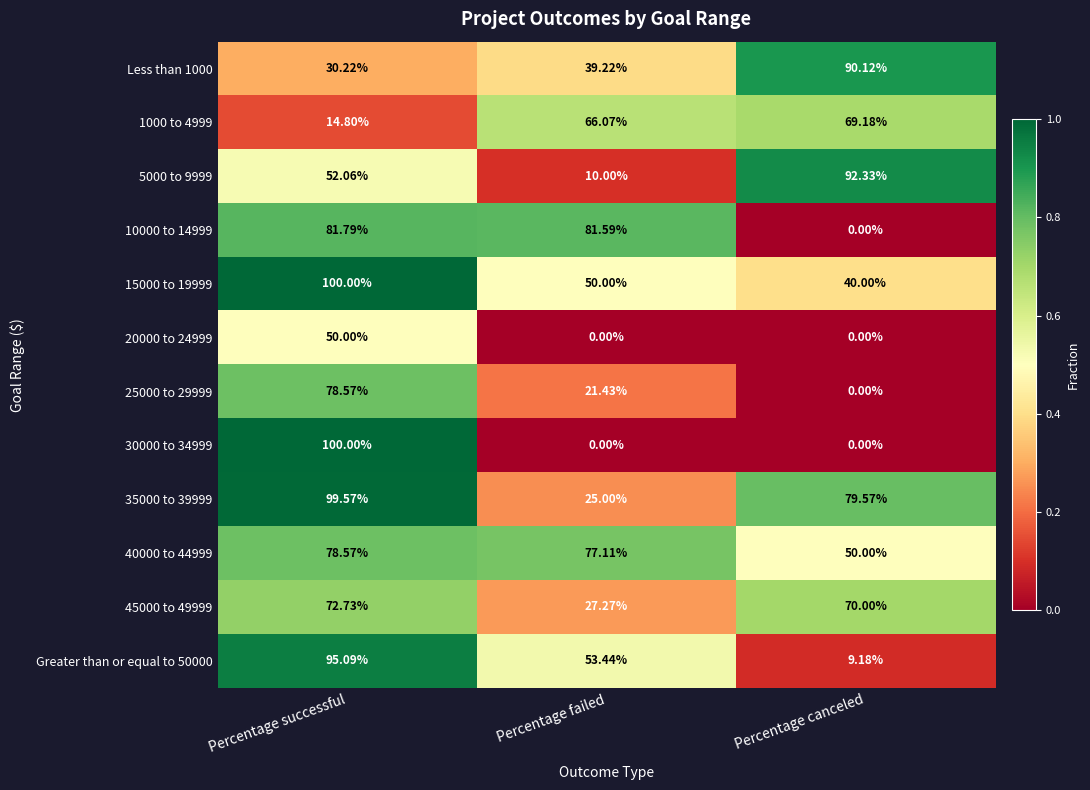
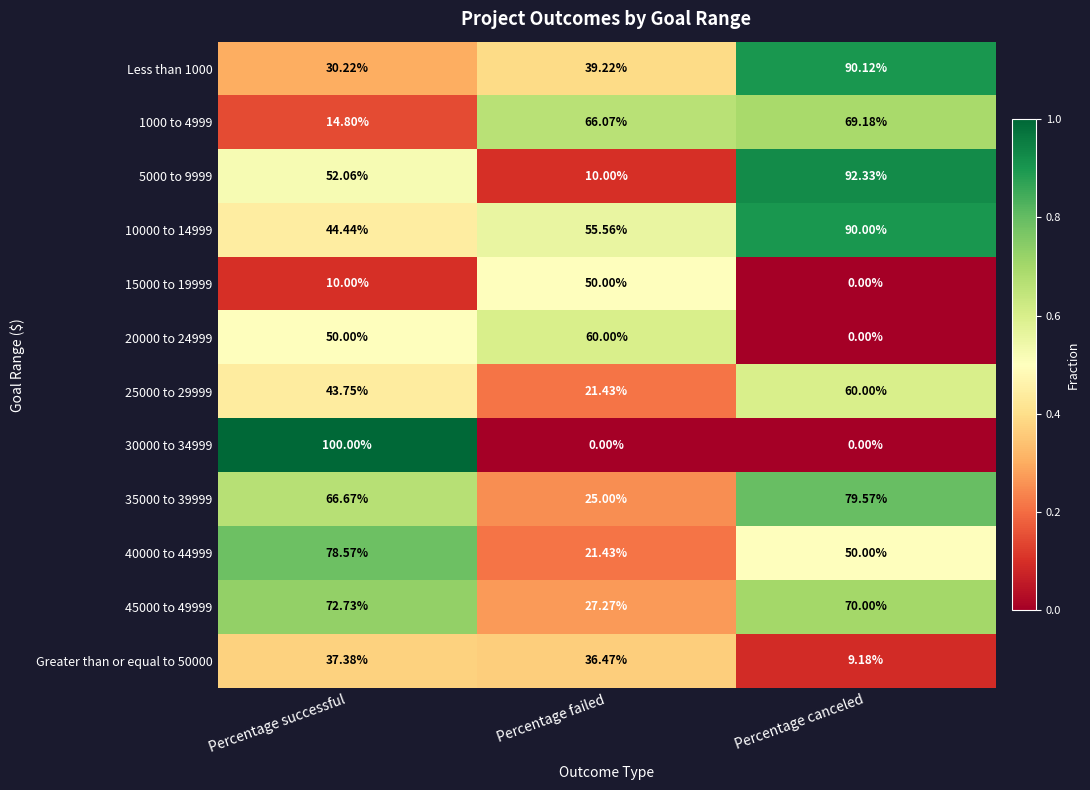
10000 to 14999, Percentage successful: 81.79% -> 44.44%
10000 to 14999, Percentage failed: 81.59% -> 55.56%
10000 to 14999, Percentage canceled: 0.00% -> 90.00%
15000 to 19999, Percentage successful: 100.00% -> 10.00%
15000 to 19999, Percentage canceled: 40.00% -> 0.00%
20000 to 24999, Percentage failed: 0.00% -> 60.00%
25000 to 29999, Percentage successful: 78.57% -> 43.75%
25000 to 29999, Percentage canceled: 0.00% -> 60.00%
35000 to 39999, Percentage successful: 99.57% -> 66.67%
40000 to 44999, Percentage failed: 77.11% -> 21.43%
Greater than or equal to 50000, Percentage successful: 95.09% -> 37.38%
Greater than or equal to 50000, Percentage failed: 53.44% -> 36.47%
